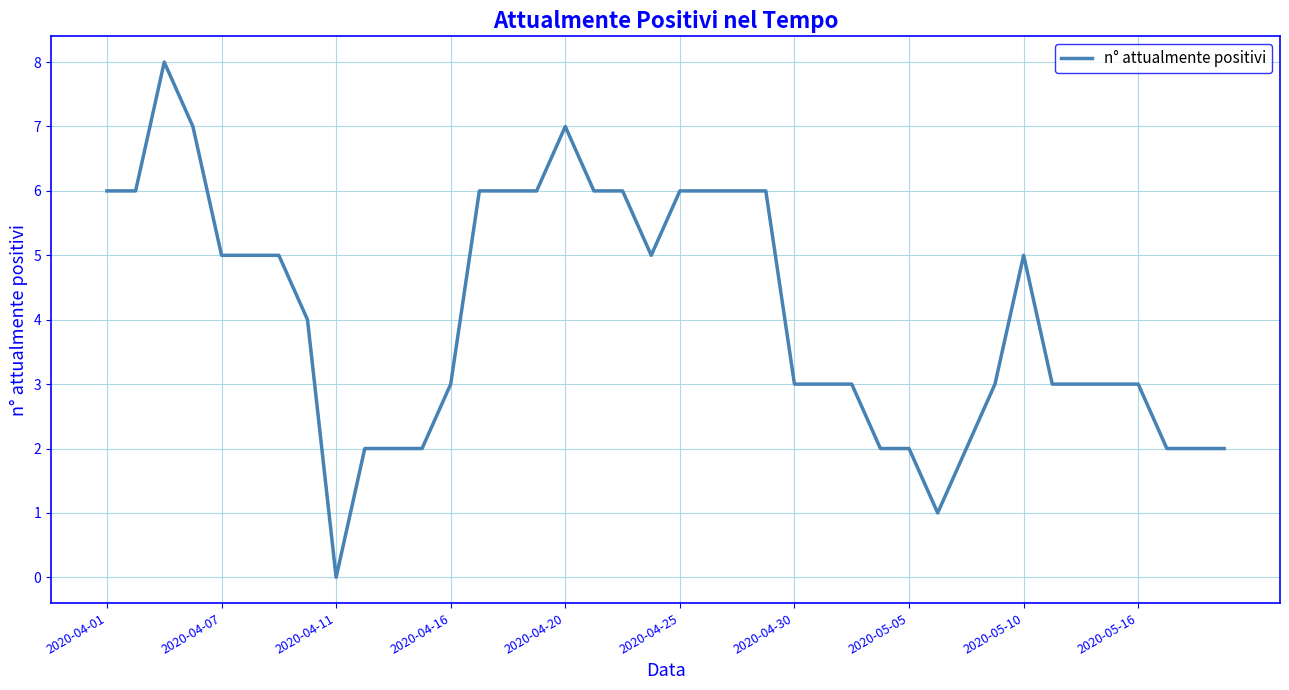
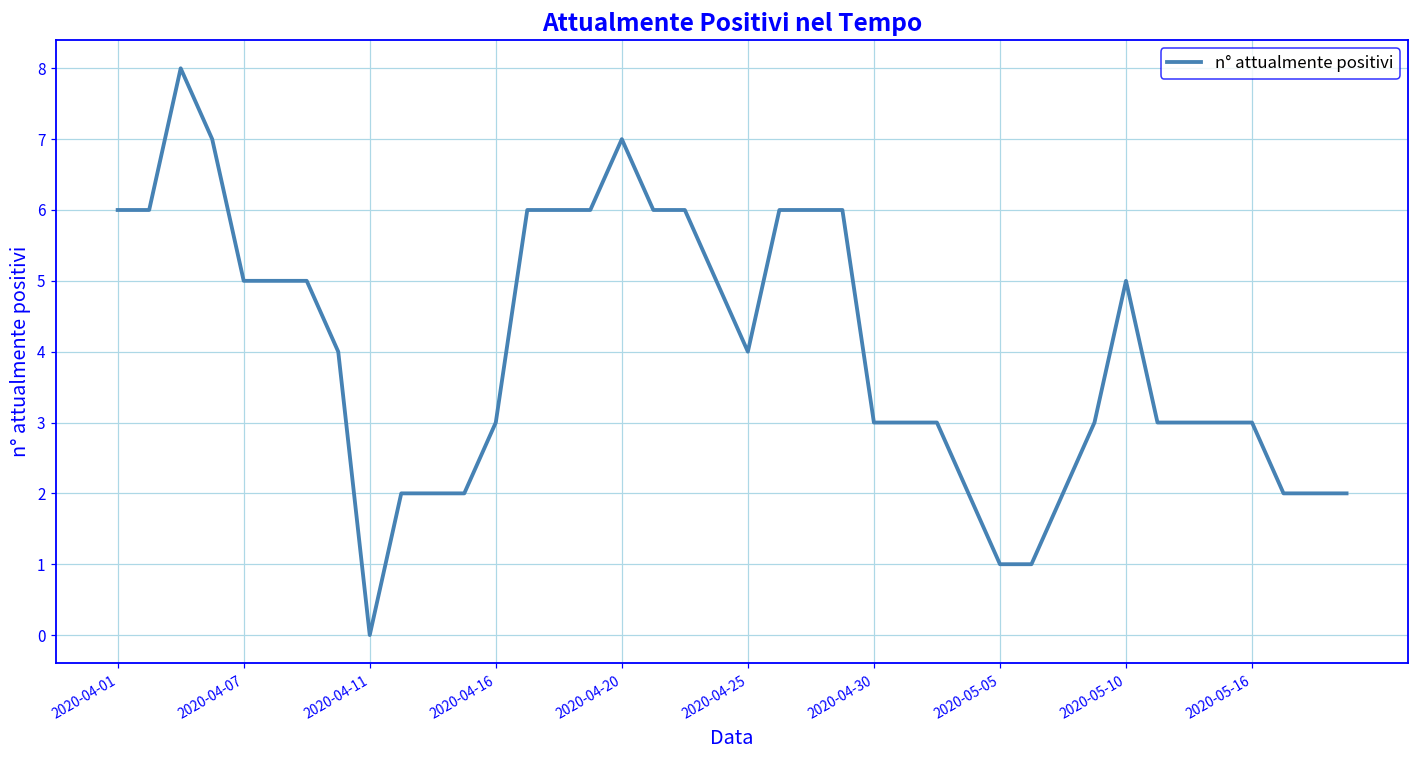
2020-04-25: 6 -> 4
2020-05-05: 2 -> 1
